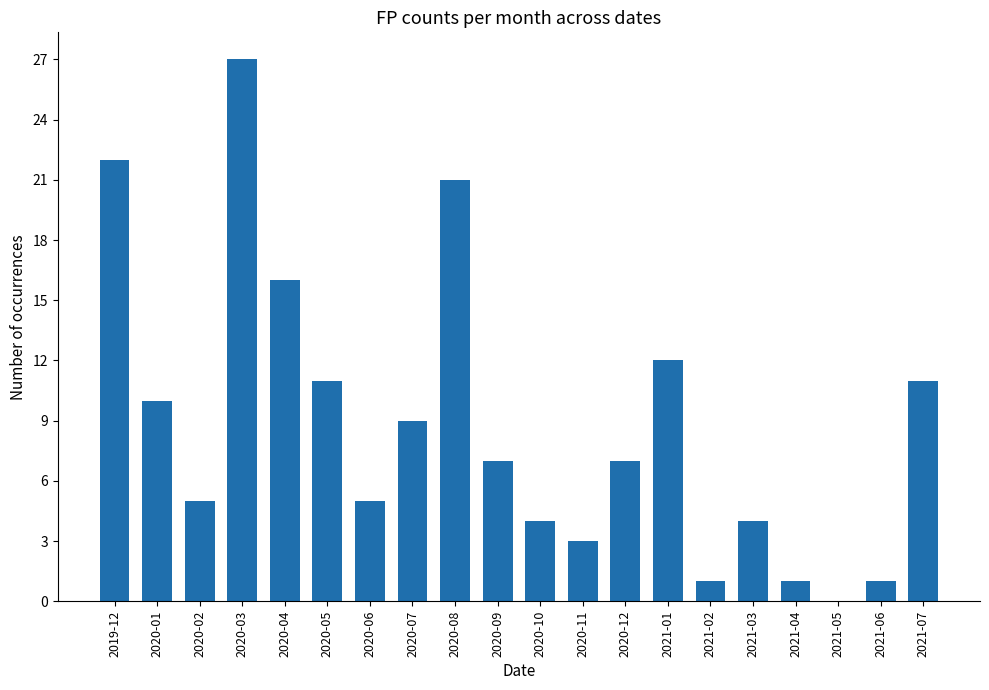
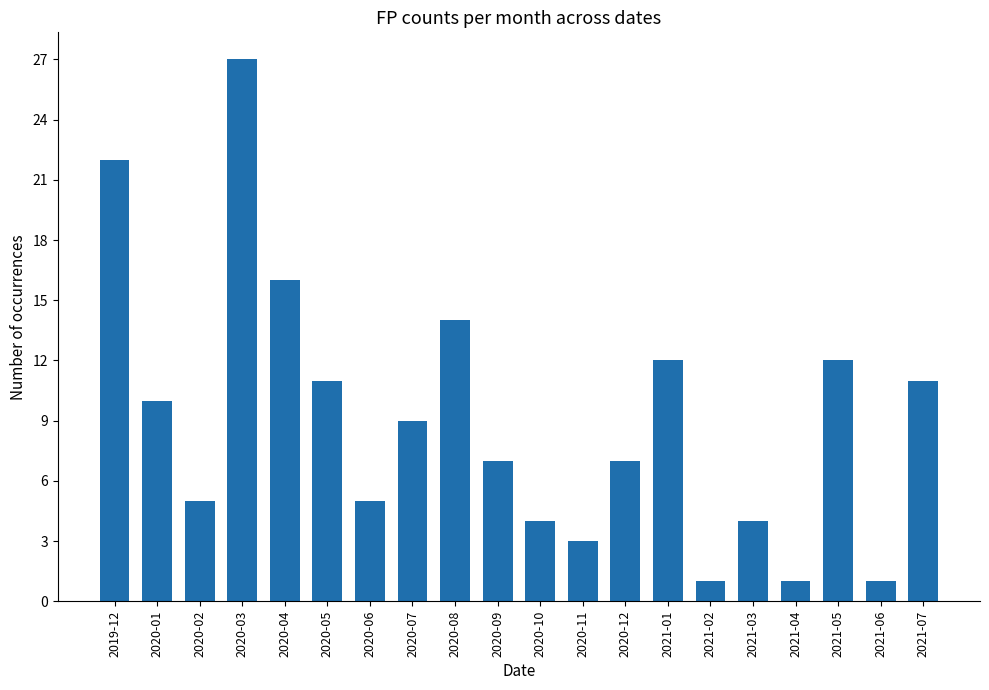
2020-08: 21 -> 14
2021-05: 0 -> 12
